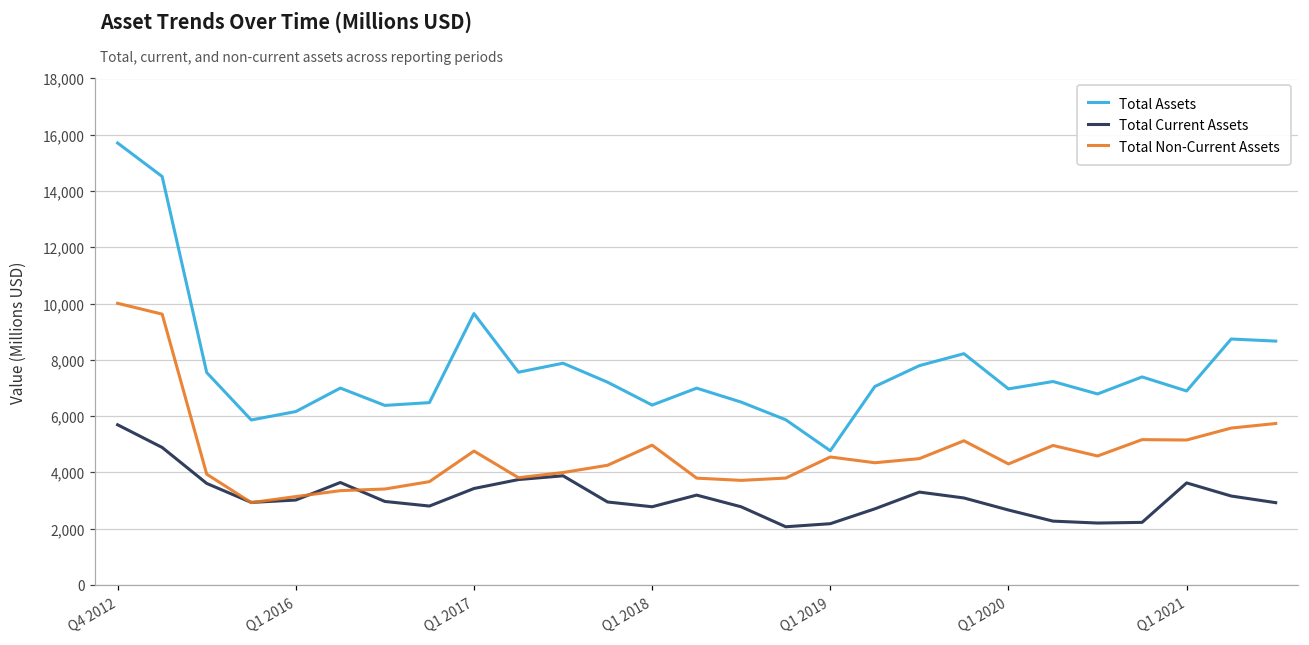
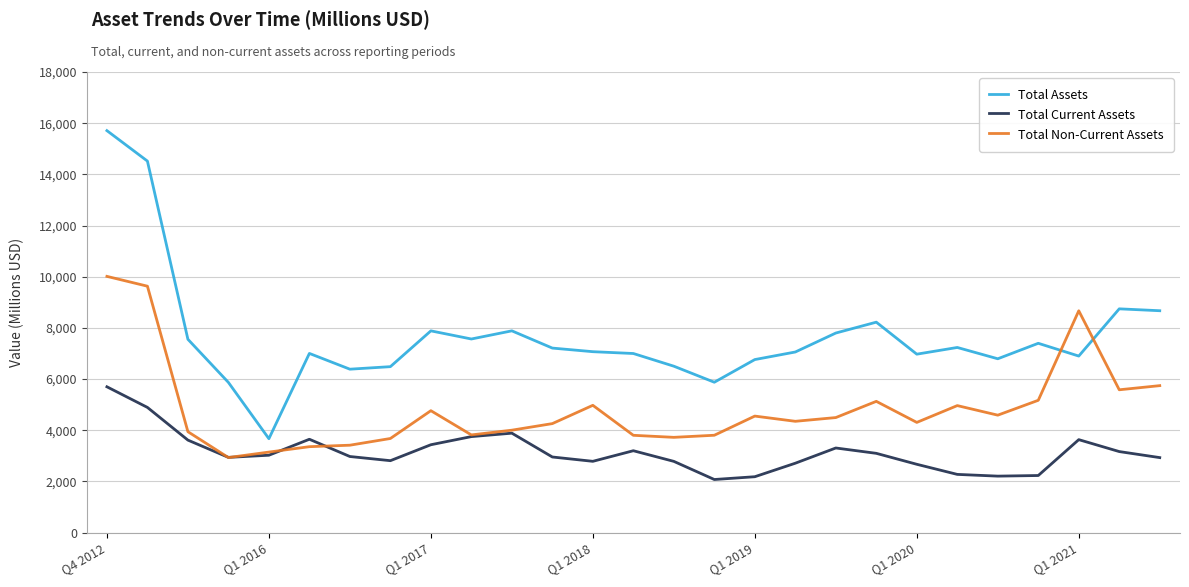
Total Assets, Q1 2016: 6,200 -> 3,700
Total Assets, Q1 2017: 9,600 -> 7,900
Total Assets, Q1 2018: 6,400 -> 7,100
Total Assets, Q1 2019: 4,800 -> 6,800
Total Non-Current Assets, Q1 2021: 5,200 -> 8,700
